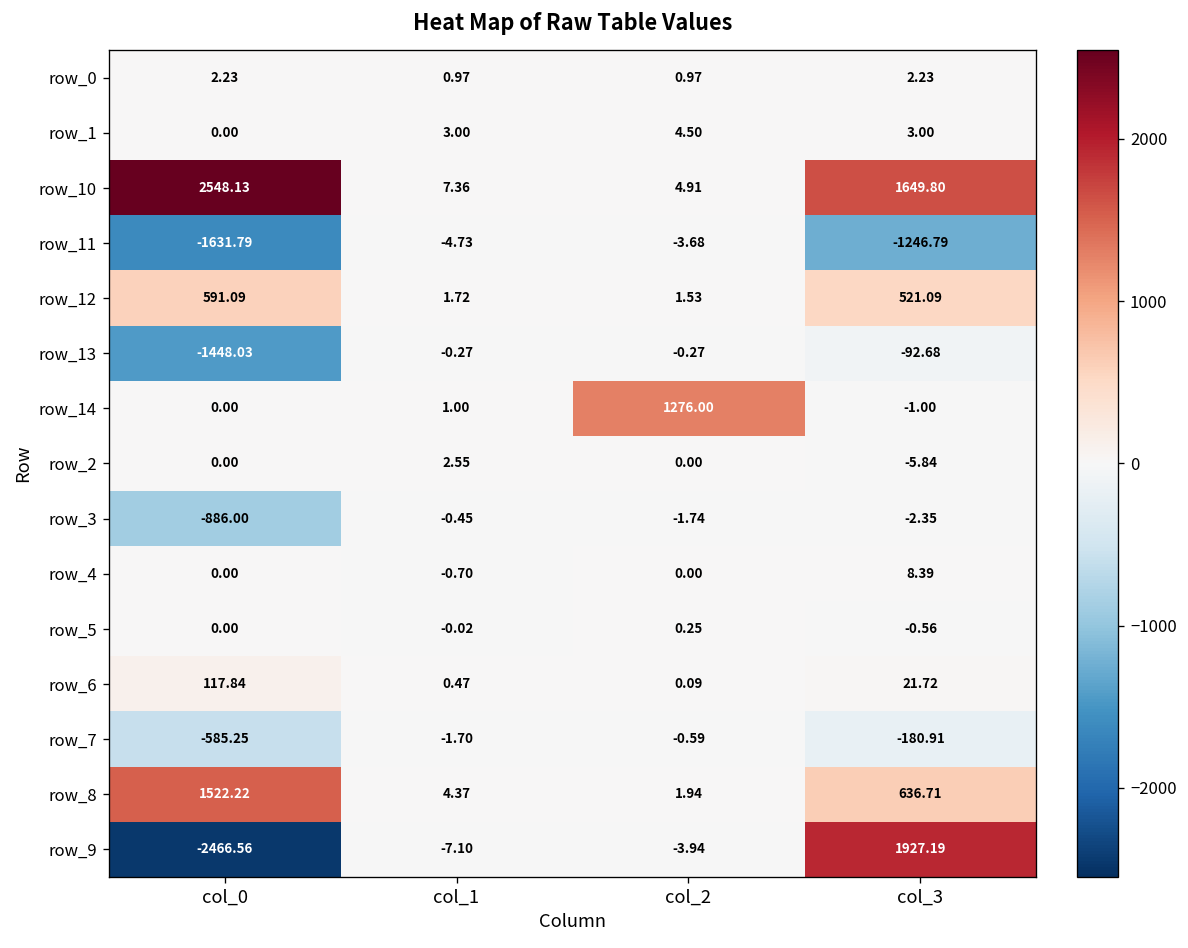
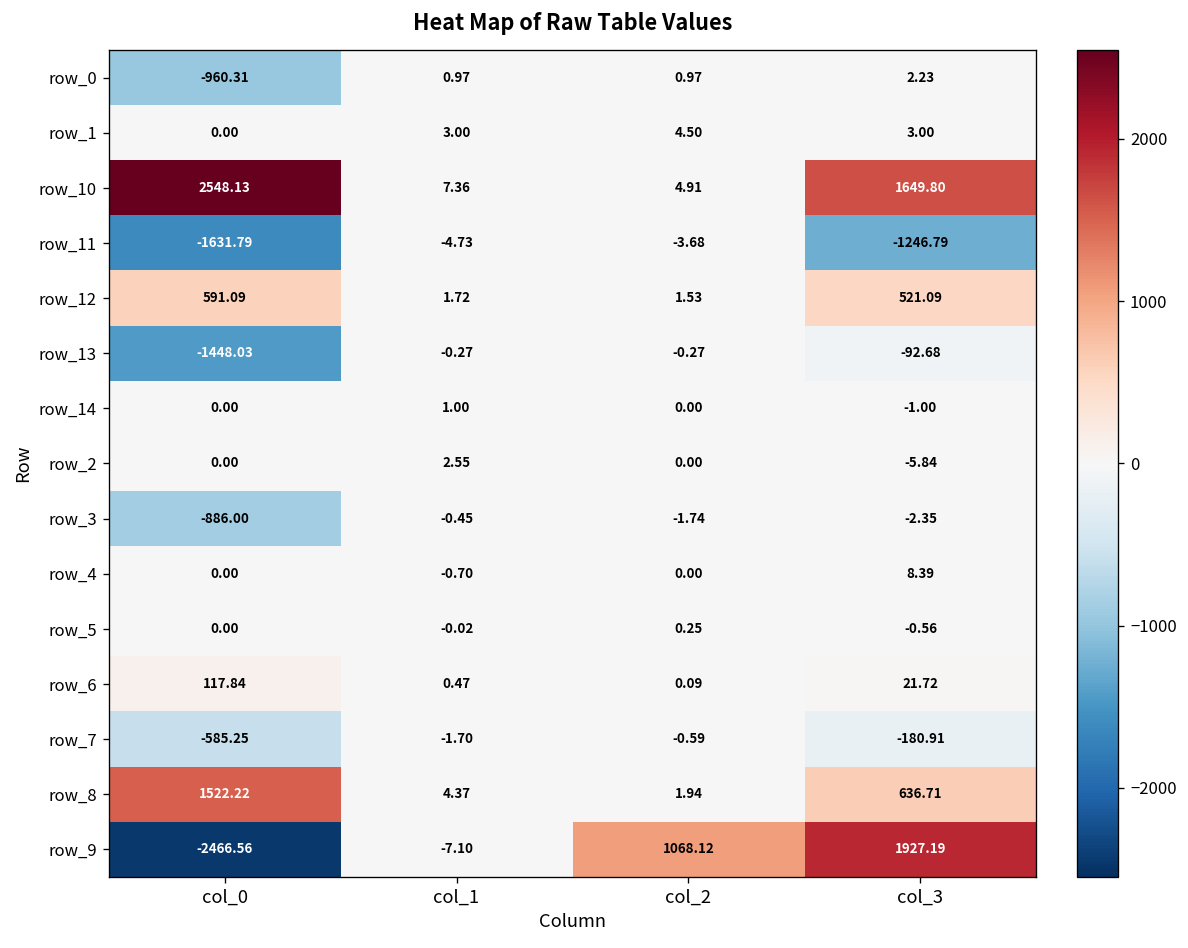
row_0, col_0: 2.23 -> -960.31
row_14, col_2: 1276.00 -> 0.00
row_9, col_2: -3.94 -> 1068.12
